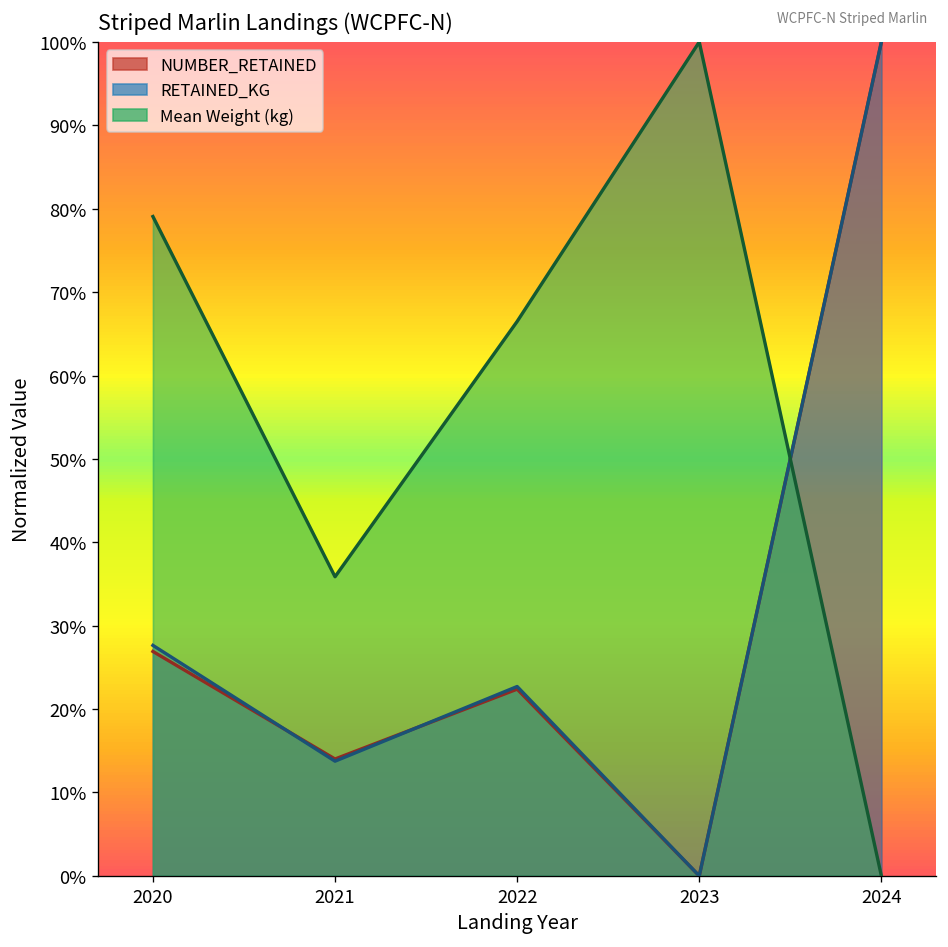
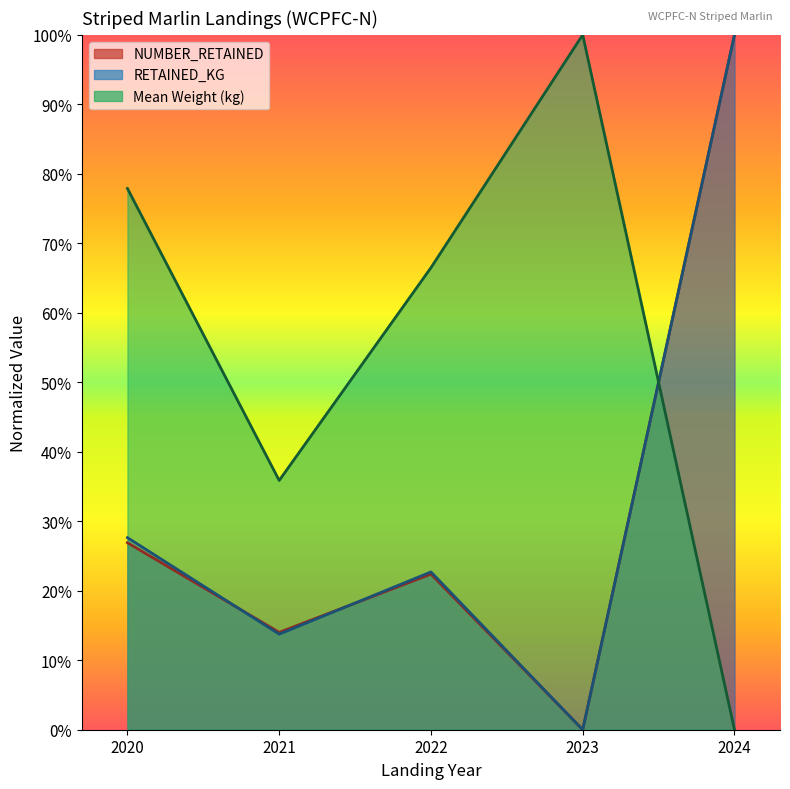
Mean Weight (kg), 2020: 79% -> 78%
